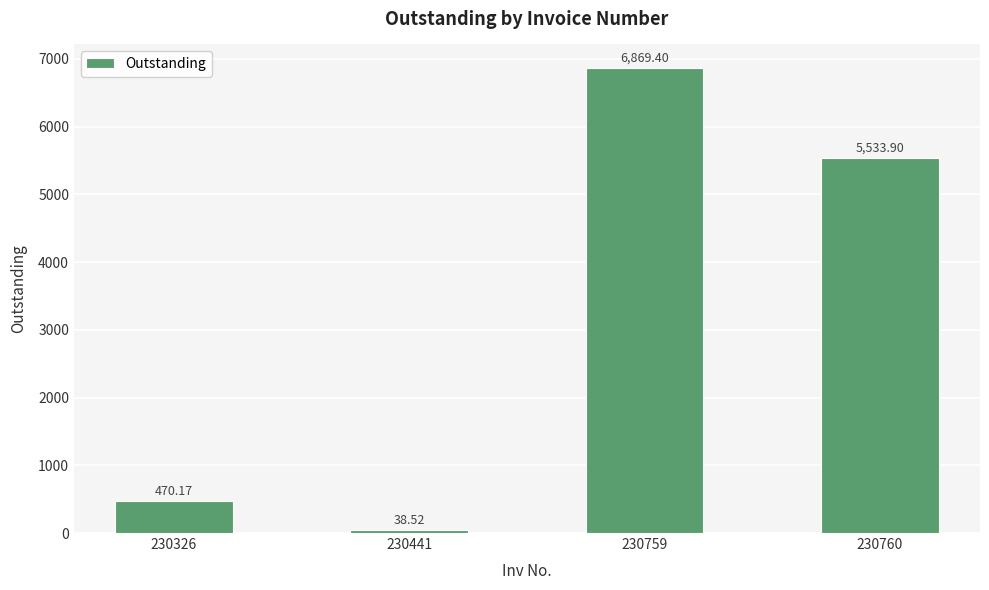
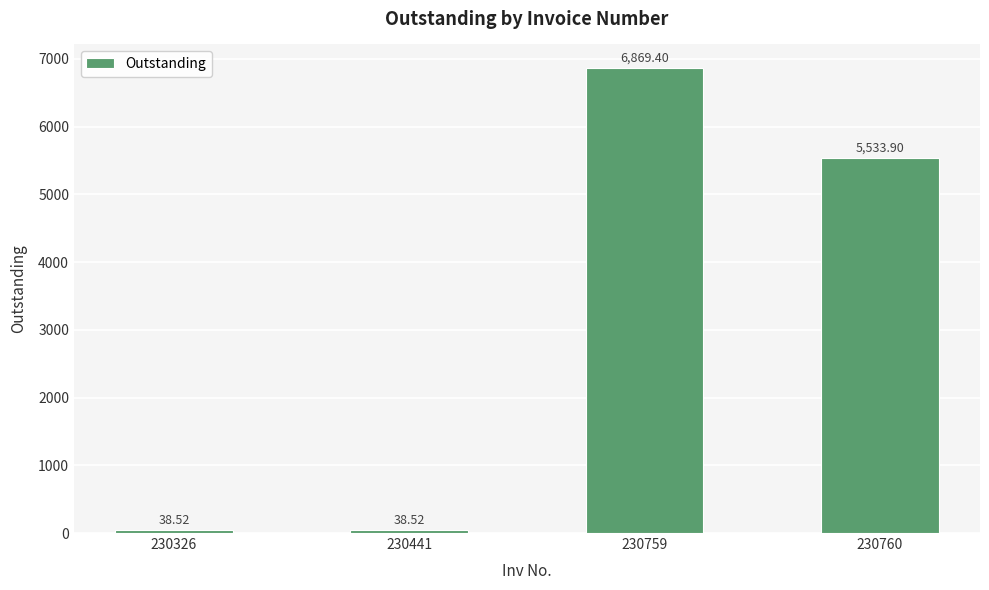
230326: 470.17 -> 38.52
